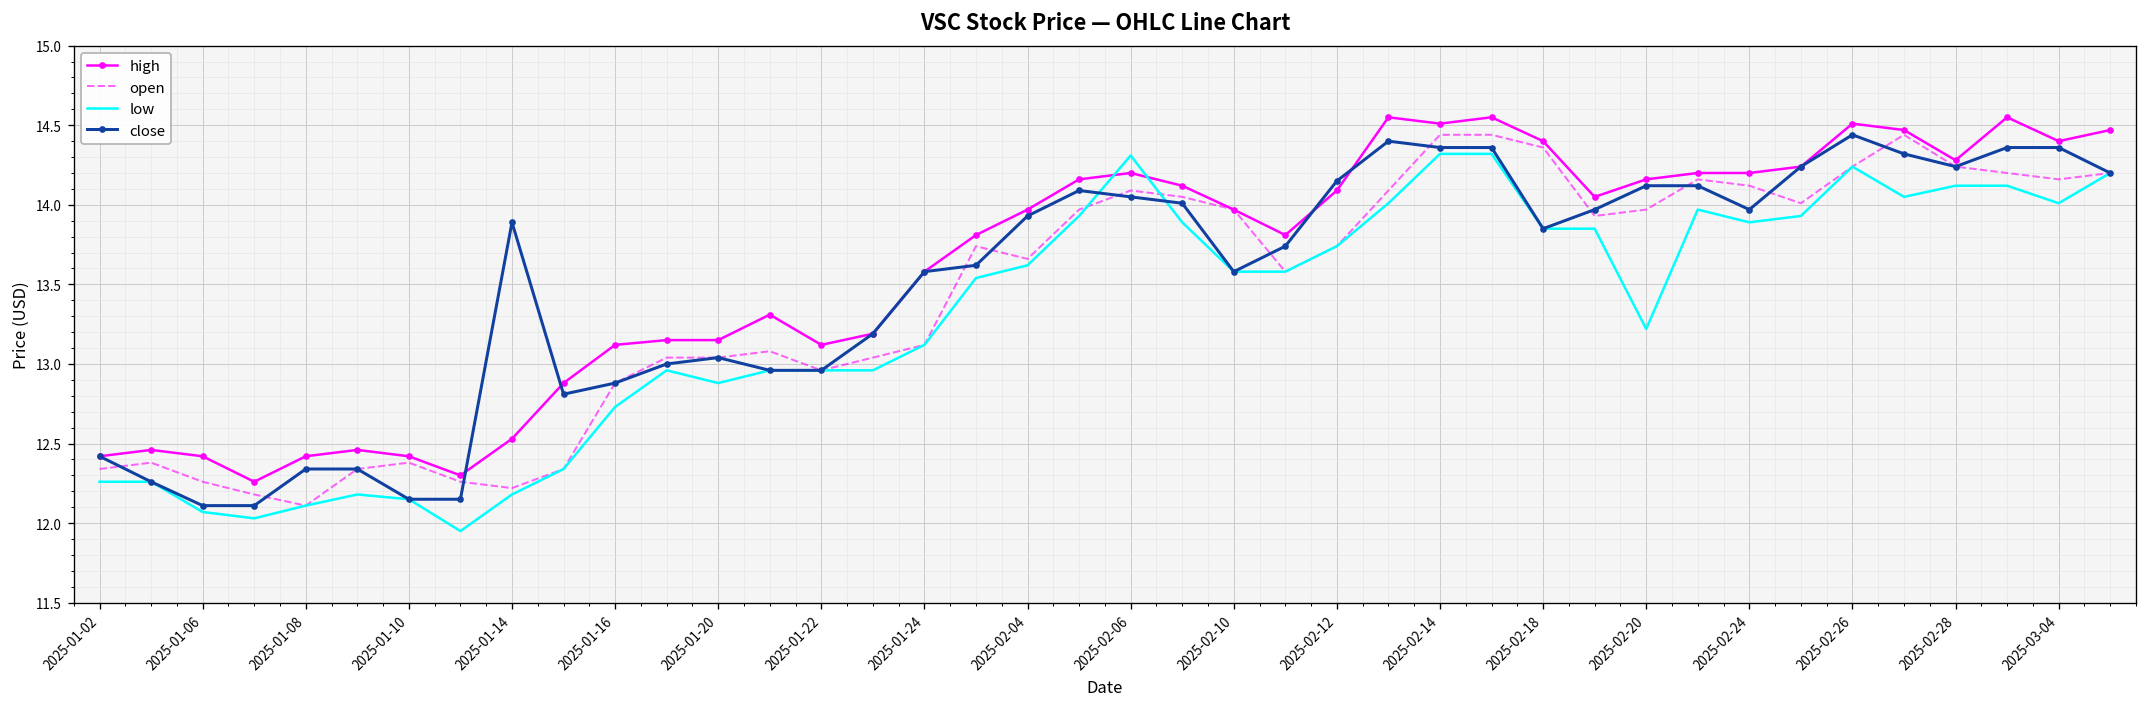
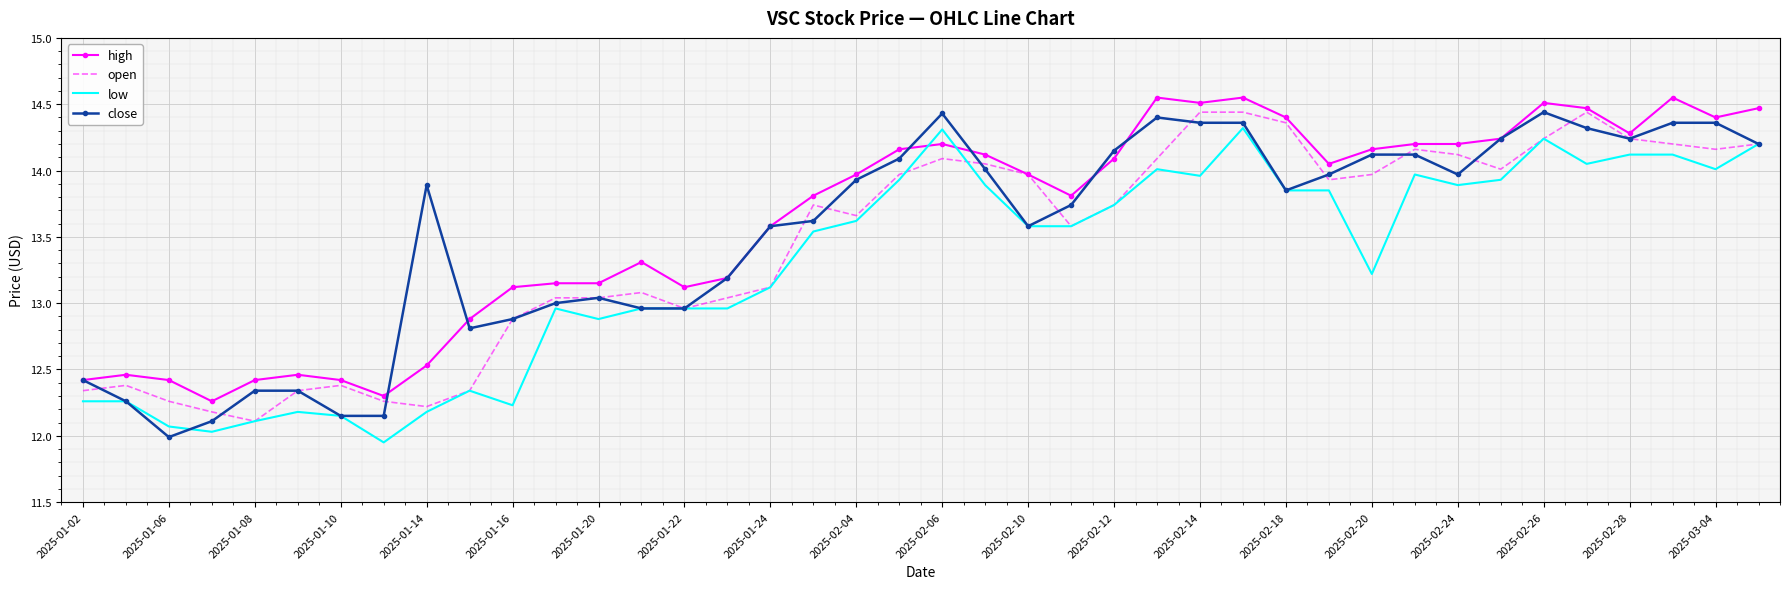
close, 2025-01-06: 12.11 -> 11.99
low, 2025-01-16: 12.73 -> 12.23
close, 2025-02-06: 14.05 -> 14.43
low, 2025-02-14: 14.32 -> 13.96
